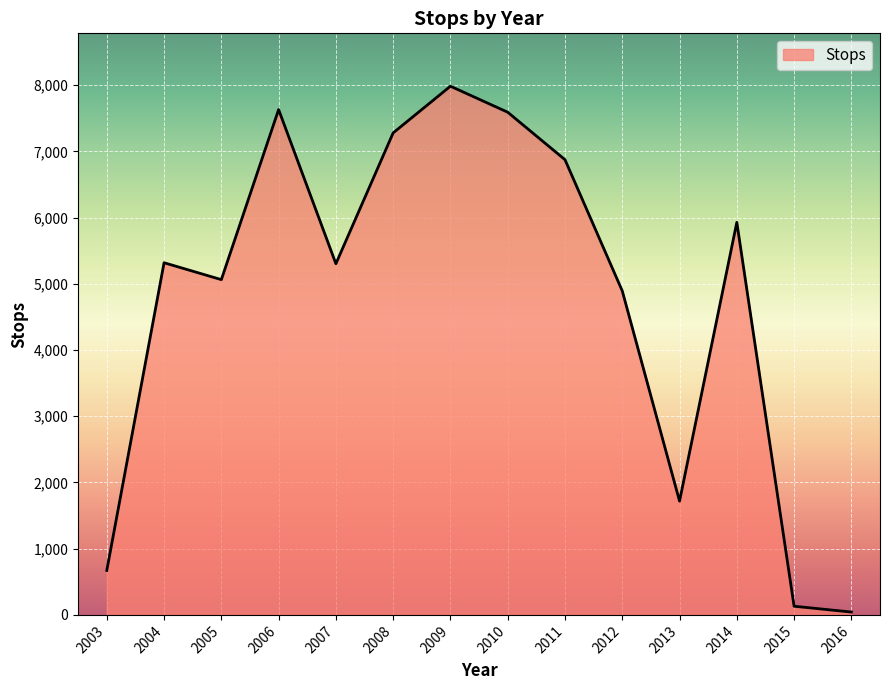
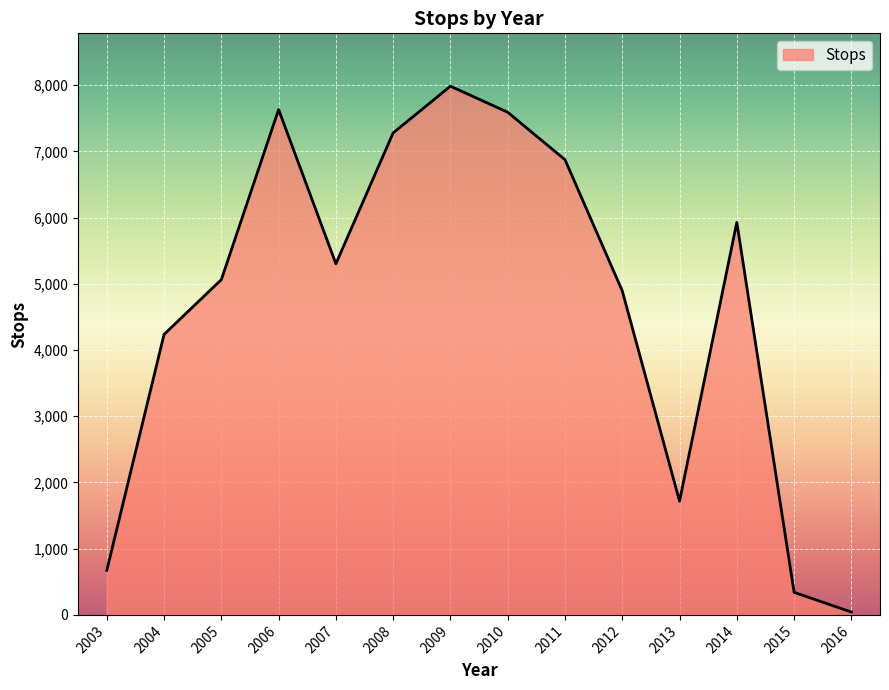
2004: 5,300 -> 4,200
2015: 100 -> 300
